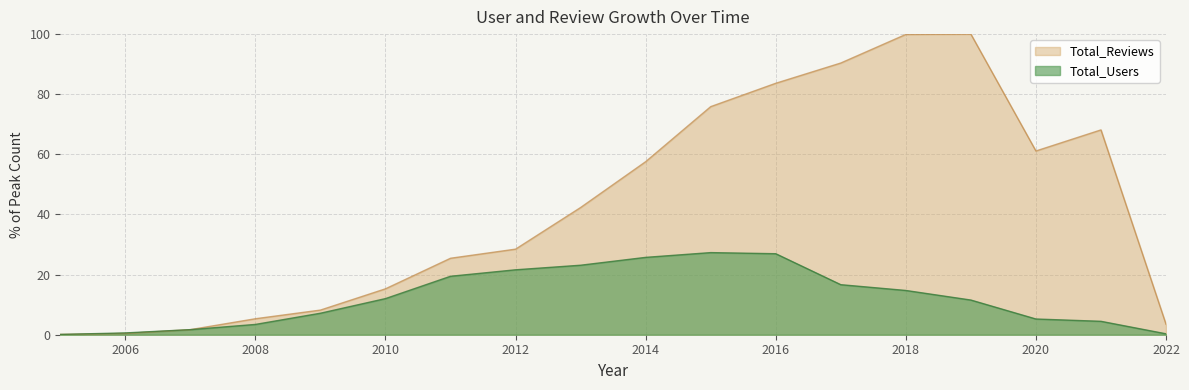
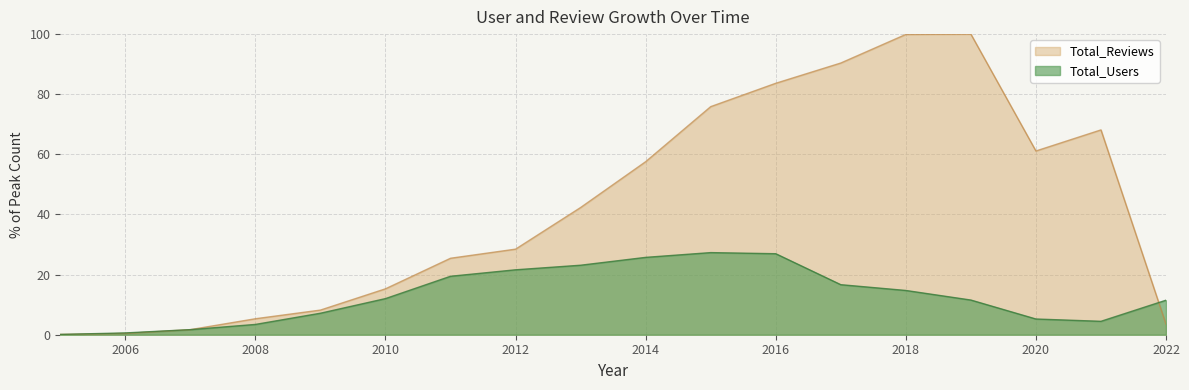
Total_Users, 2022: 0 -> 11
